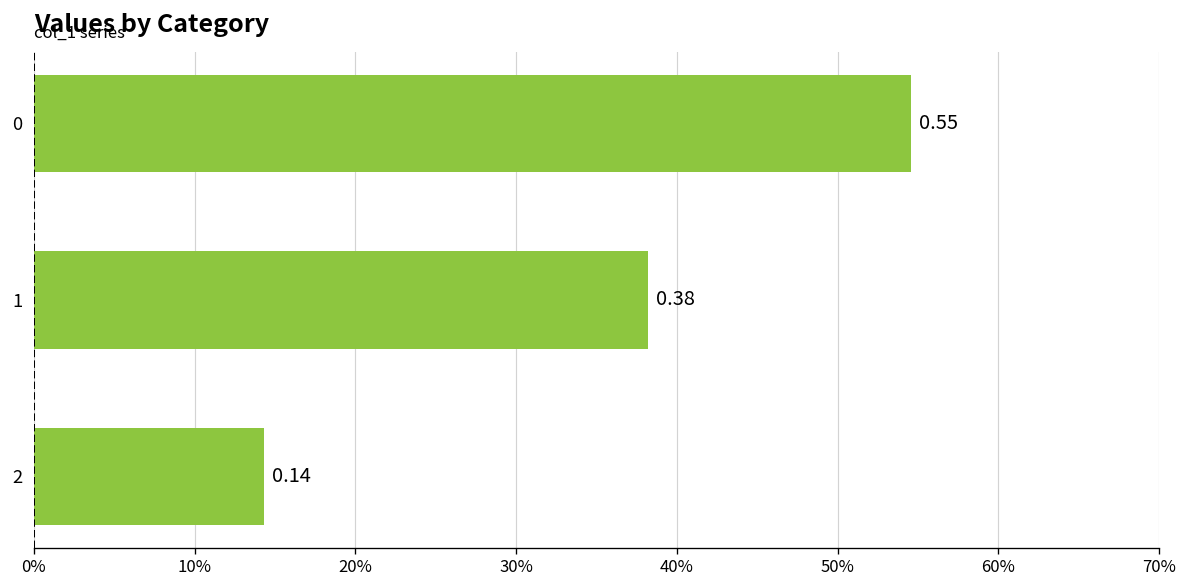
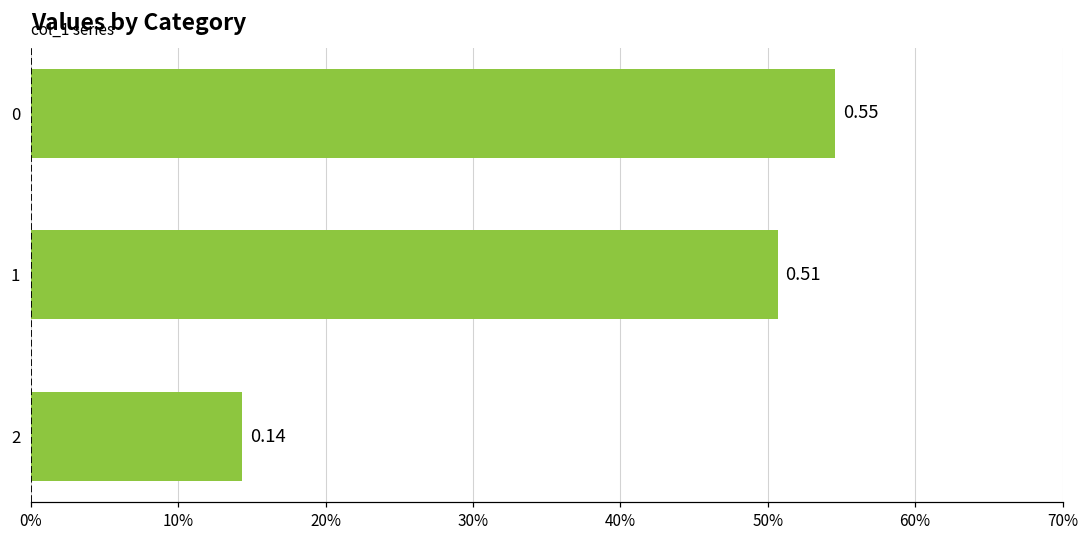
1: 0.38 -> 0.51
